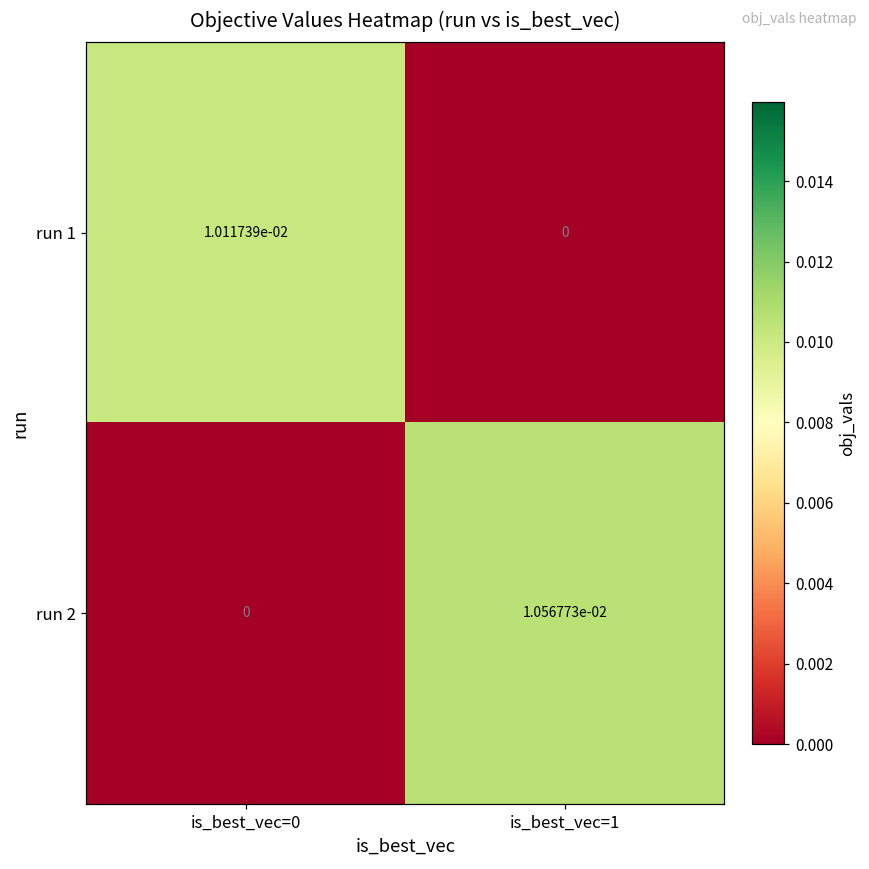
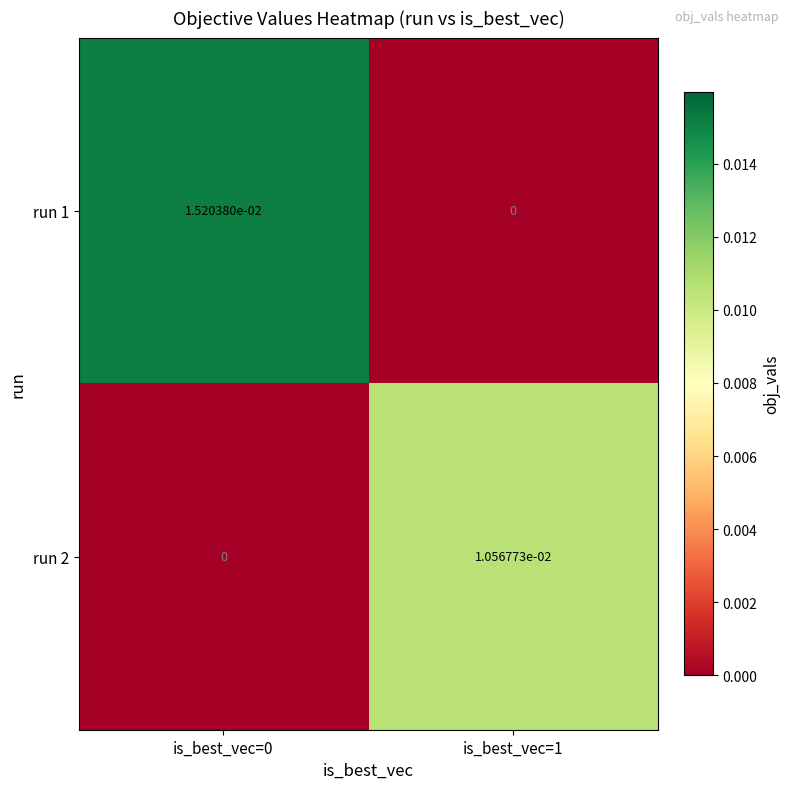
run 1, is_best_vec=0: 1.011739e-02 -> 1.520380e-02
